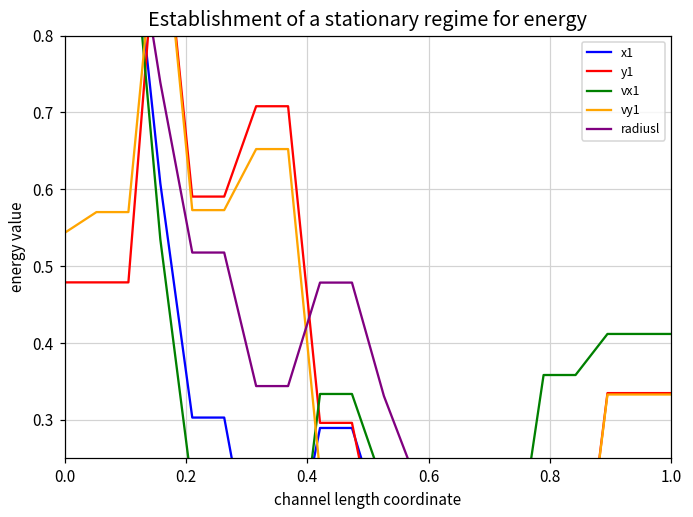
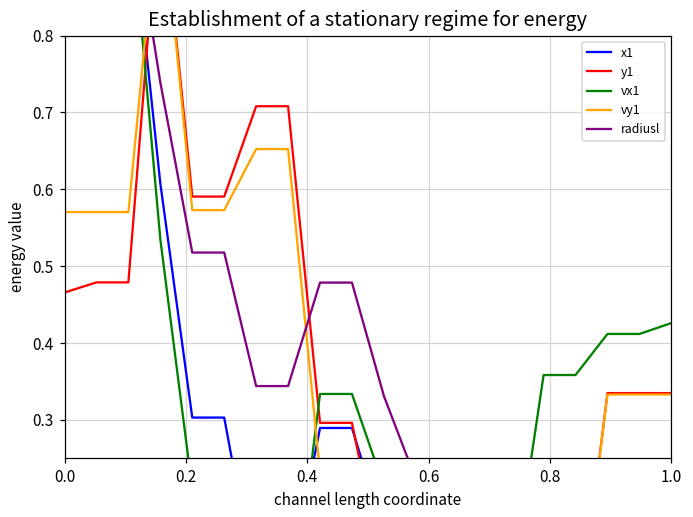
y1, 0.0: 0.48 -> 0.47
vy1, 0.0: 0.54 -> 0.57
vx1, 1.0: 0.41 -> 0.43
